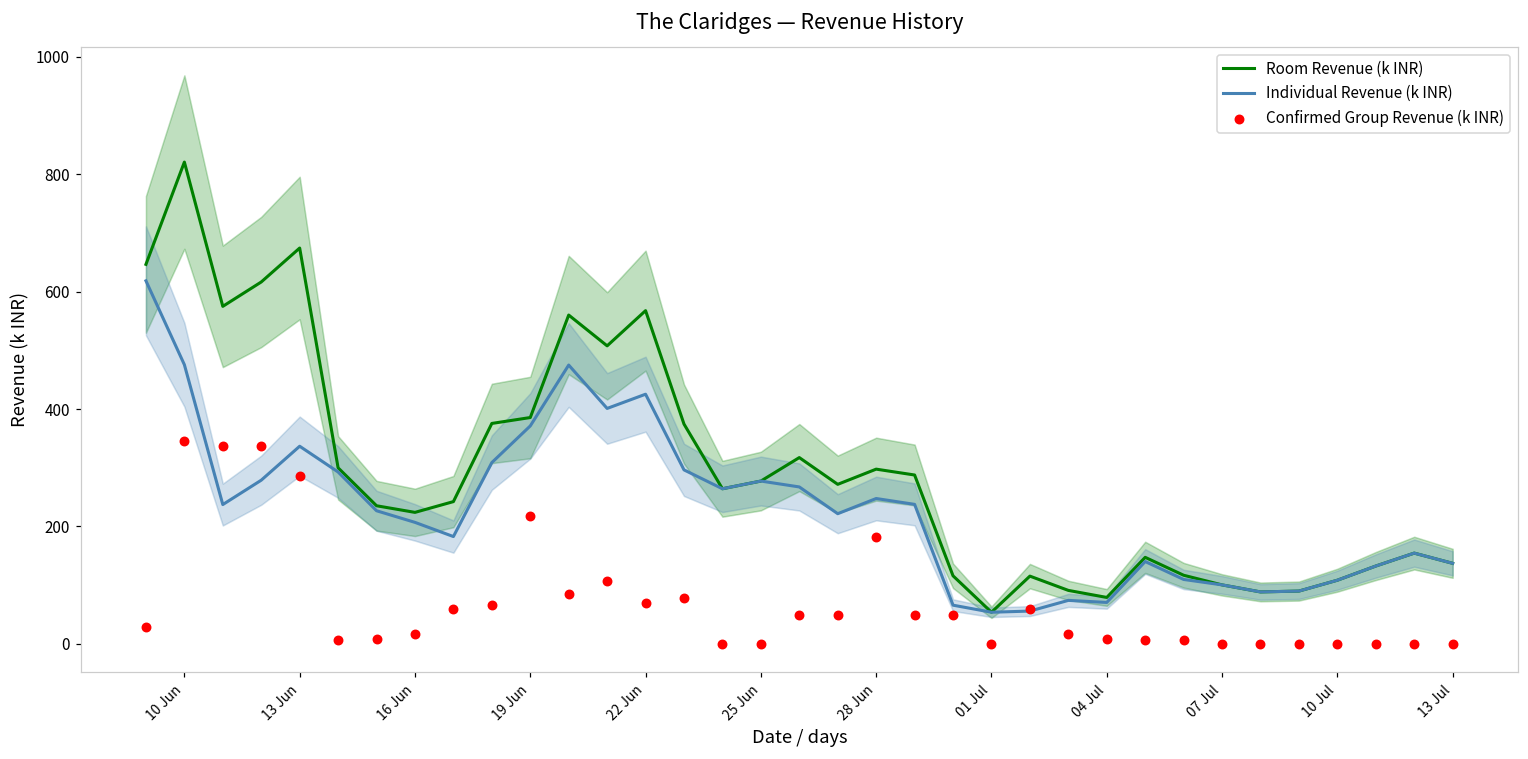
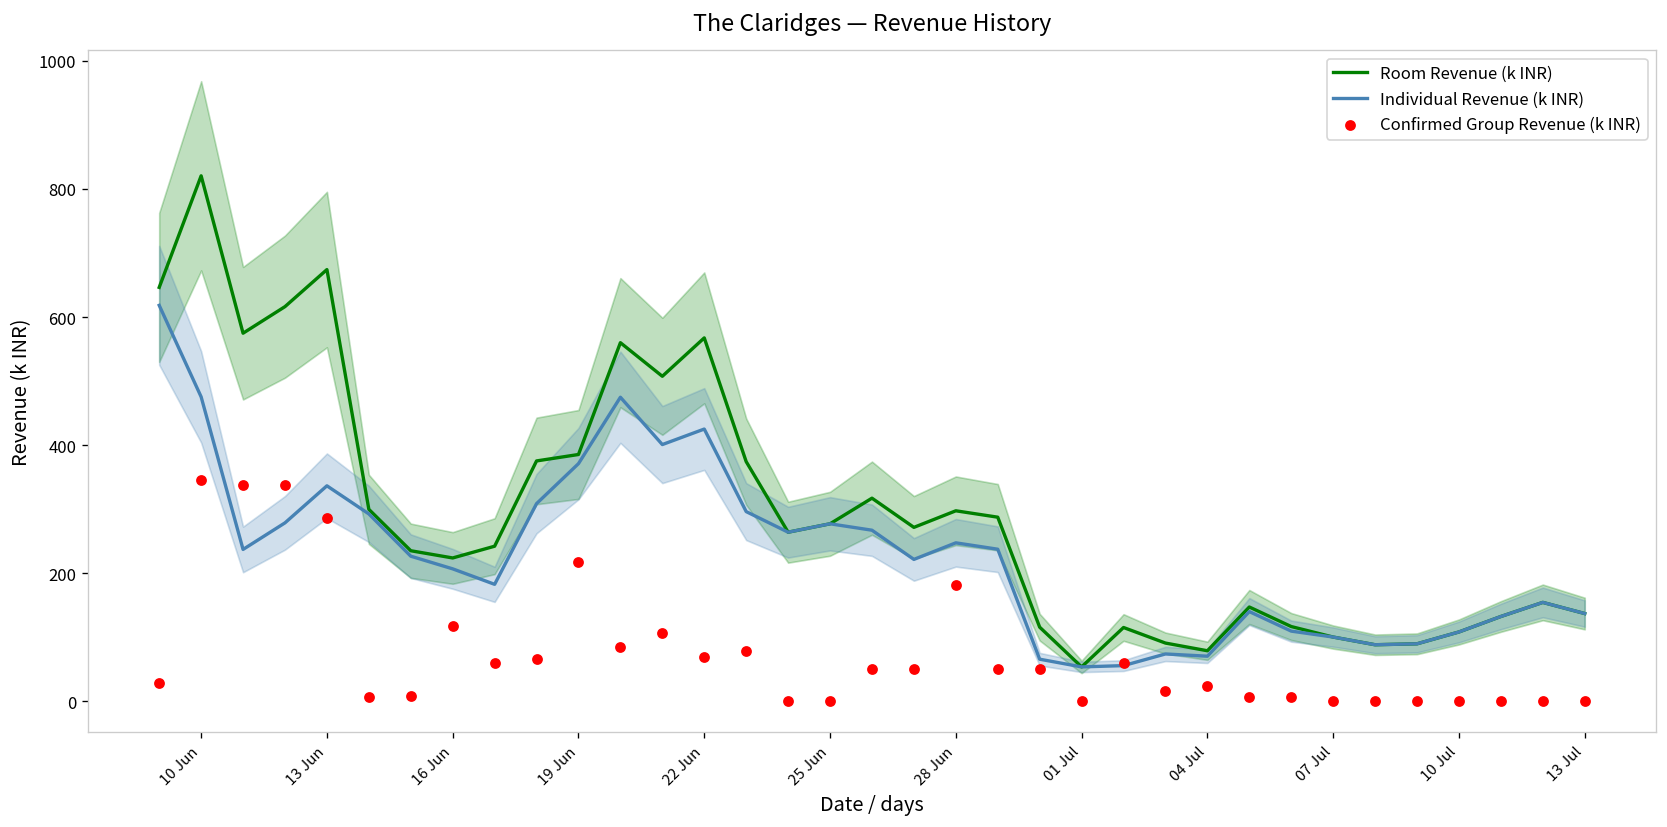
Confirmed Group Revenue (k INR), 16 Jun: 20 -> 120
Confirmed Group Revenue (k INR), 04 Jul: 10 -> 20
